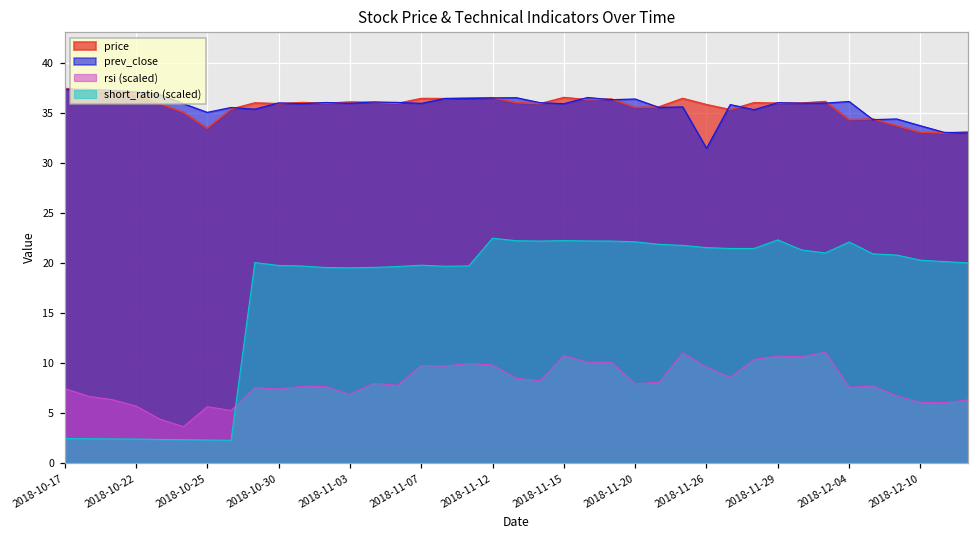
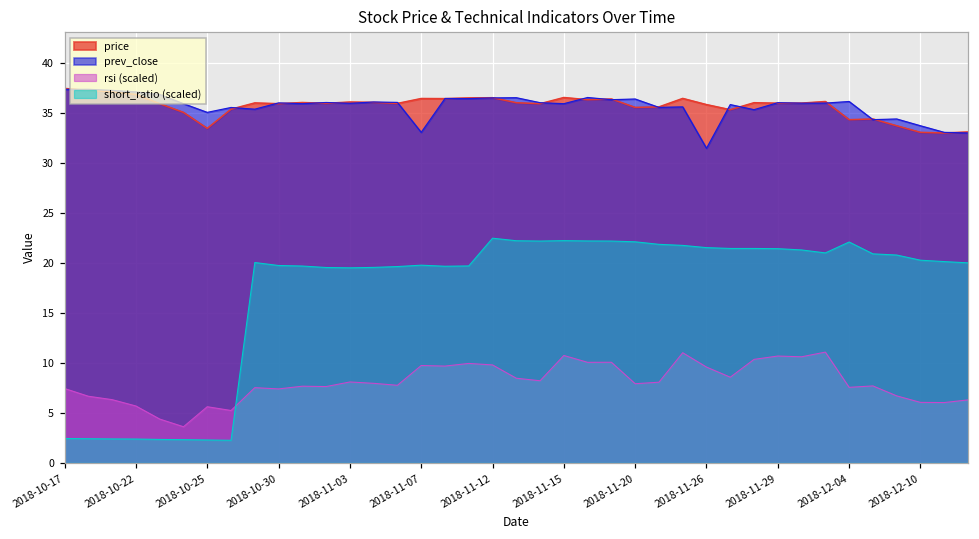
rsi (scaled), 2018-11-03: 7 -> 8
prev_close, 2018-11-07: 36 -> 33
short_ratio (scaled), 2018-11-29: 22 -> 21
